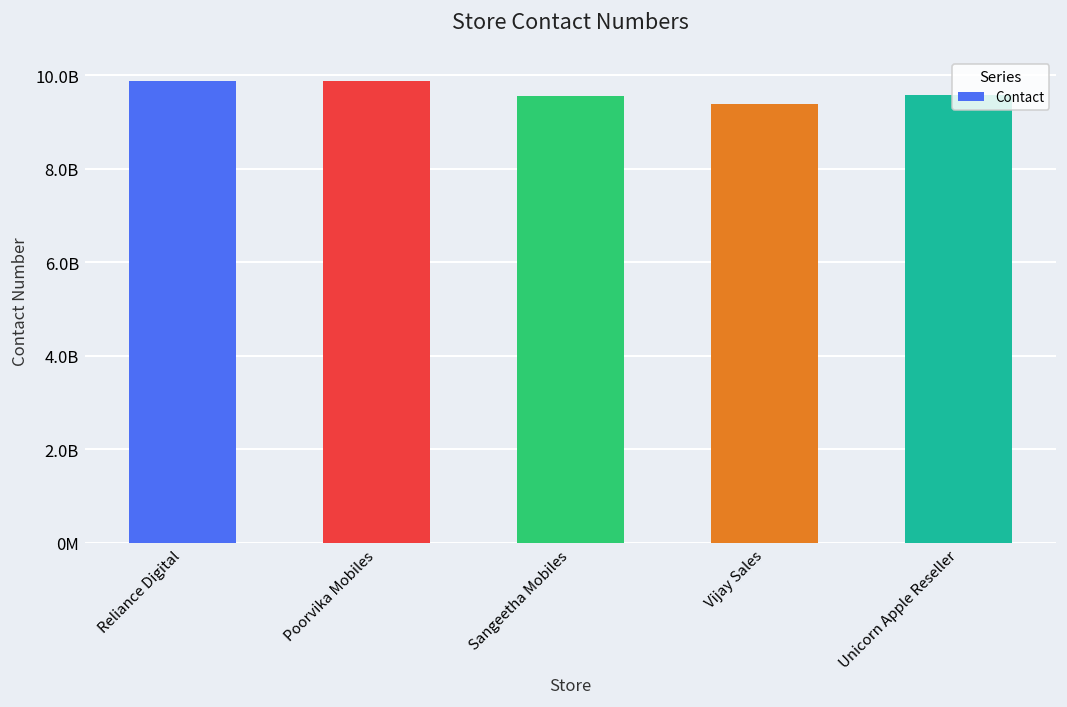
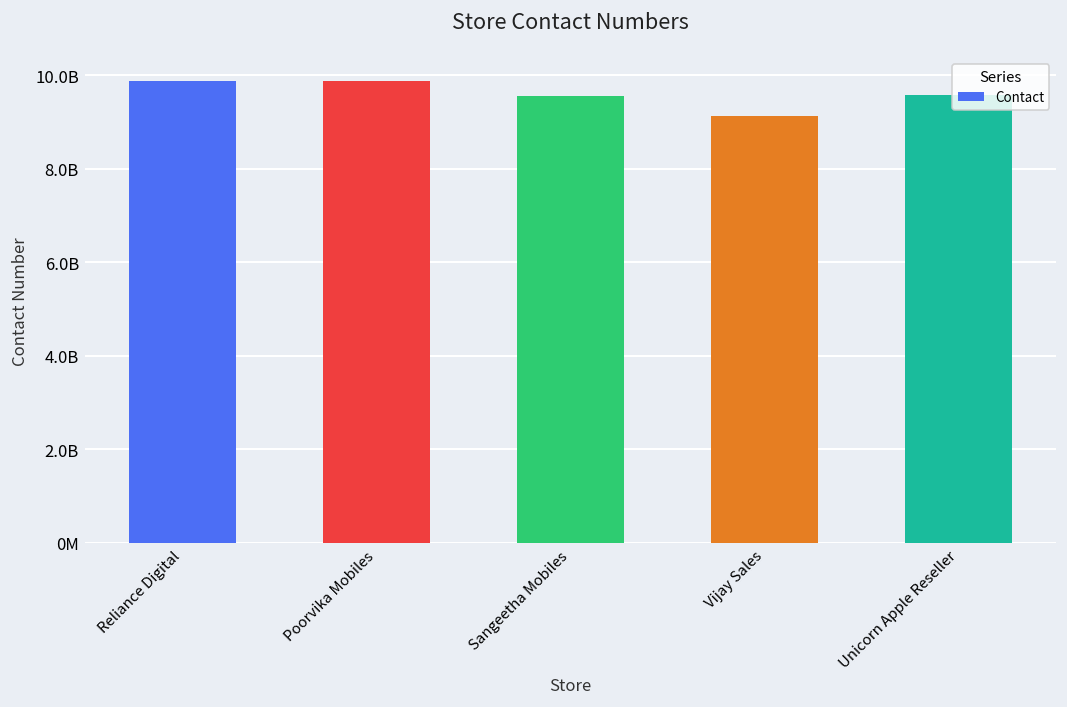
Vijay Sales: 9400000000 -> 9100000000
